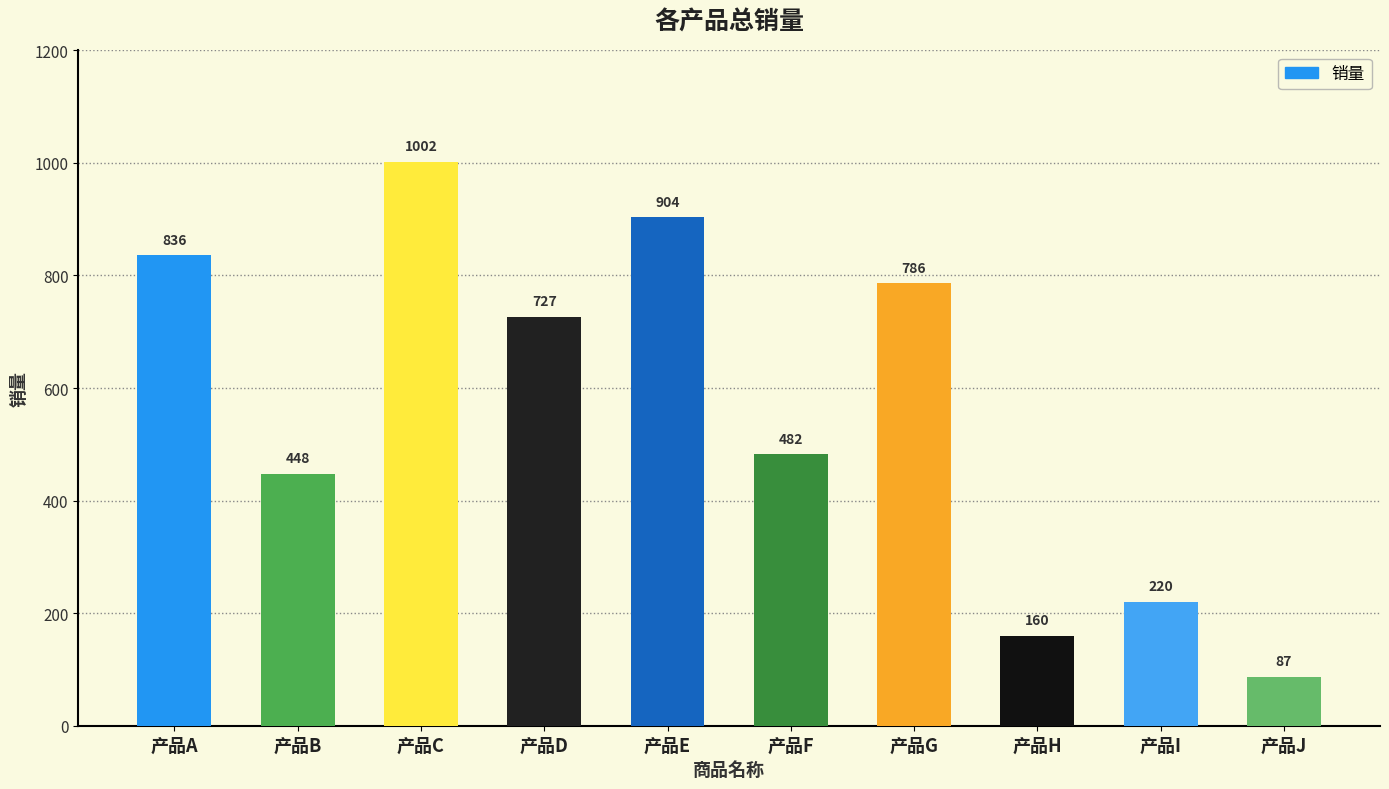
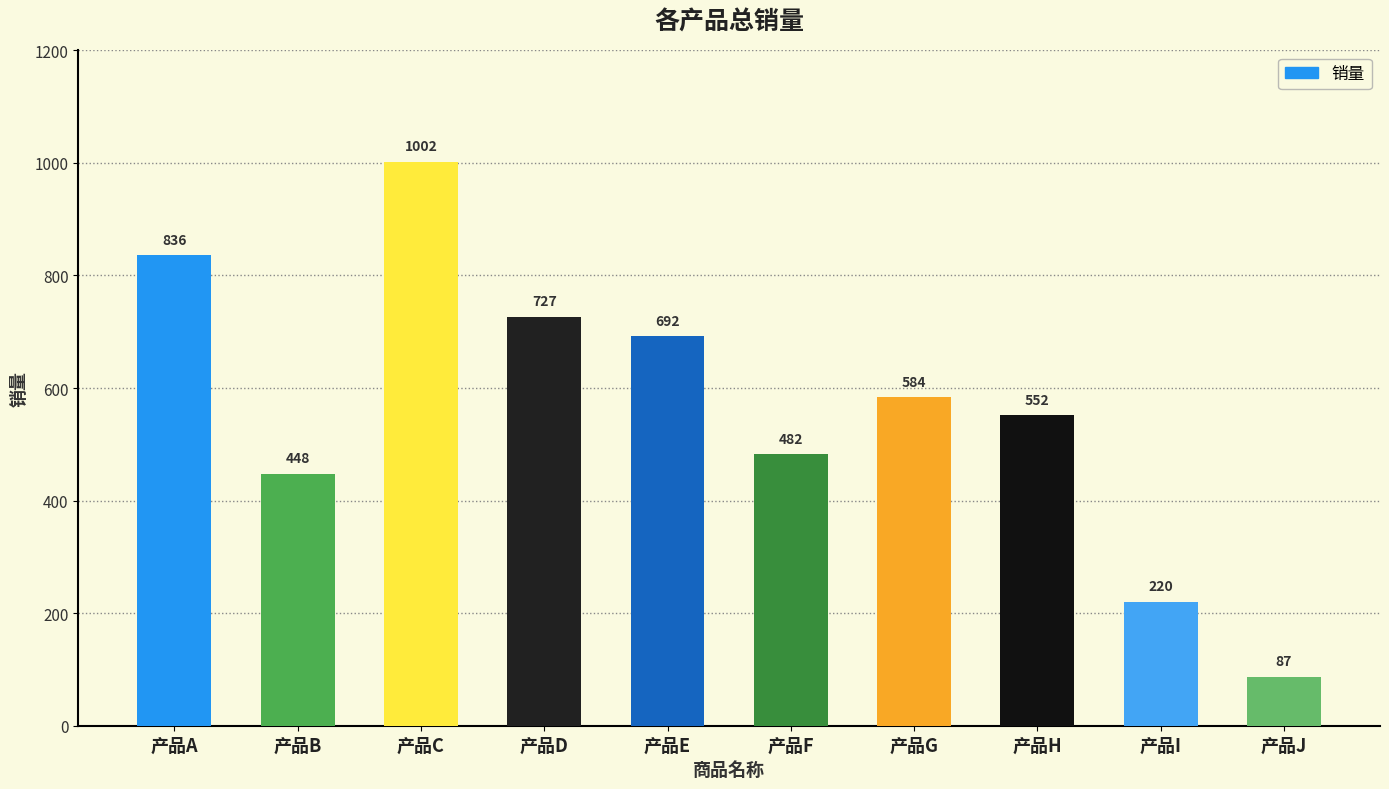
产品E: 904 -> 692
产品G: 786 -> 584
产品H: 160 -> 552
